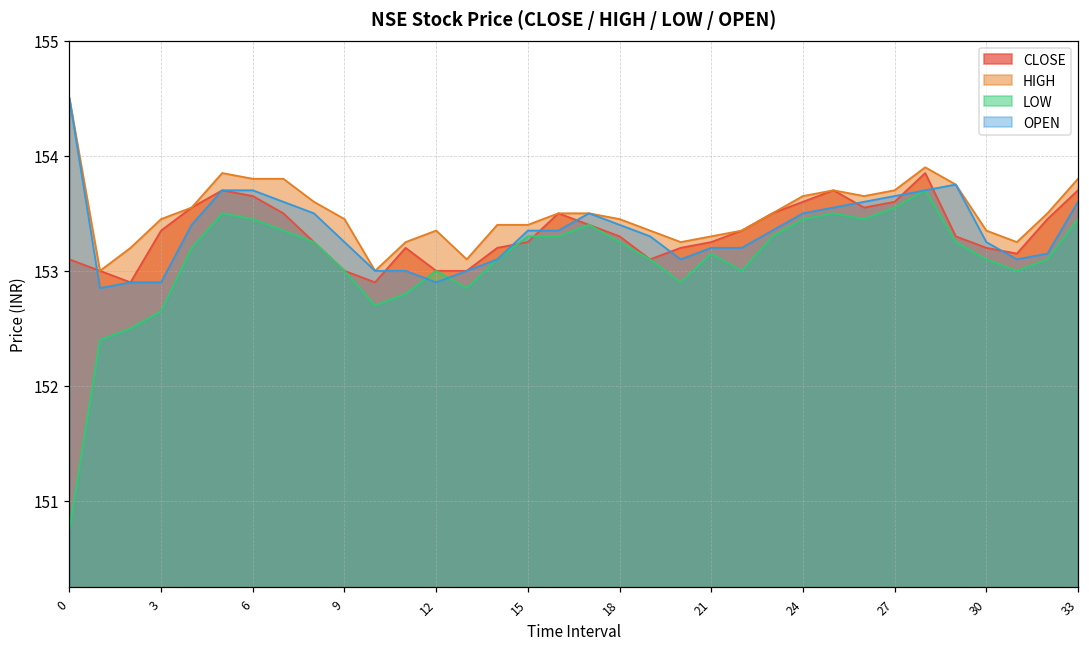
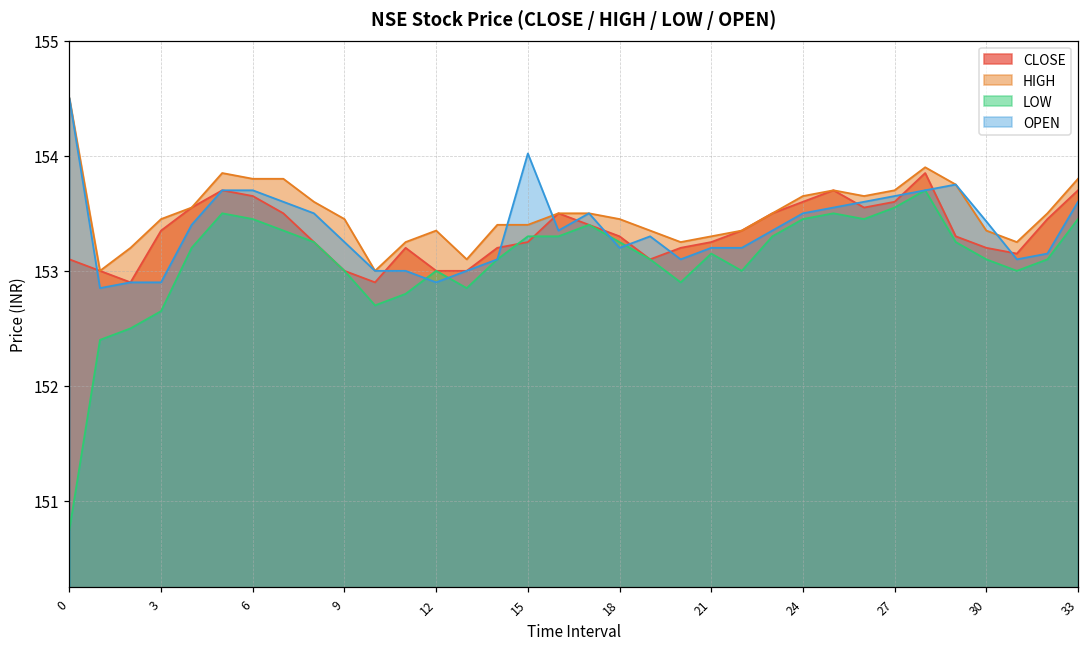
OPEN, 15: 153.35 -> 154.02
OPEN, 18: 153.4 -> 153.2
OPEN, 30: 153.25 -> 153.43
